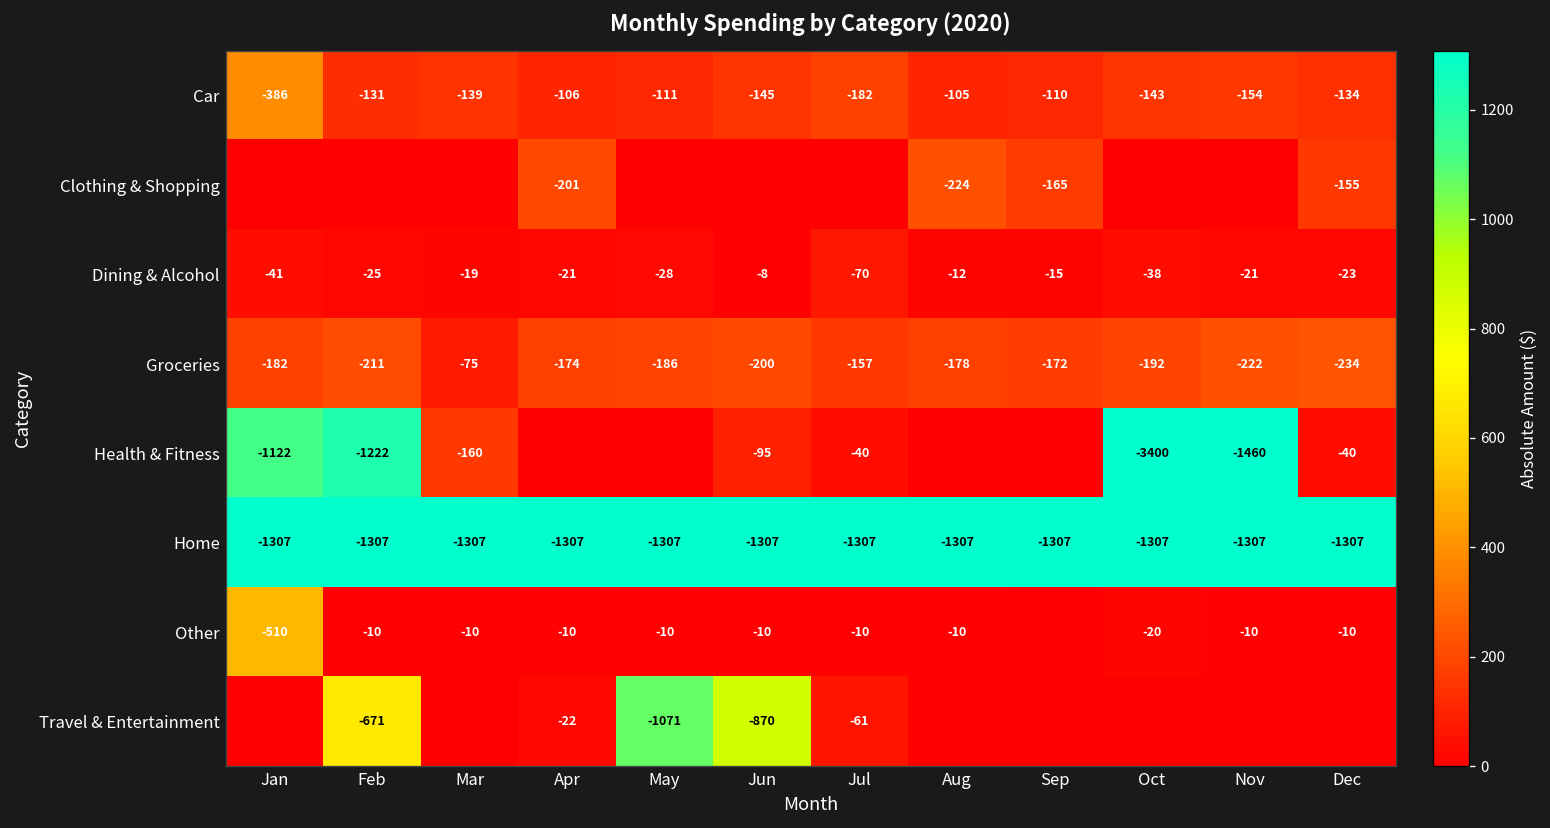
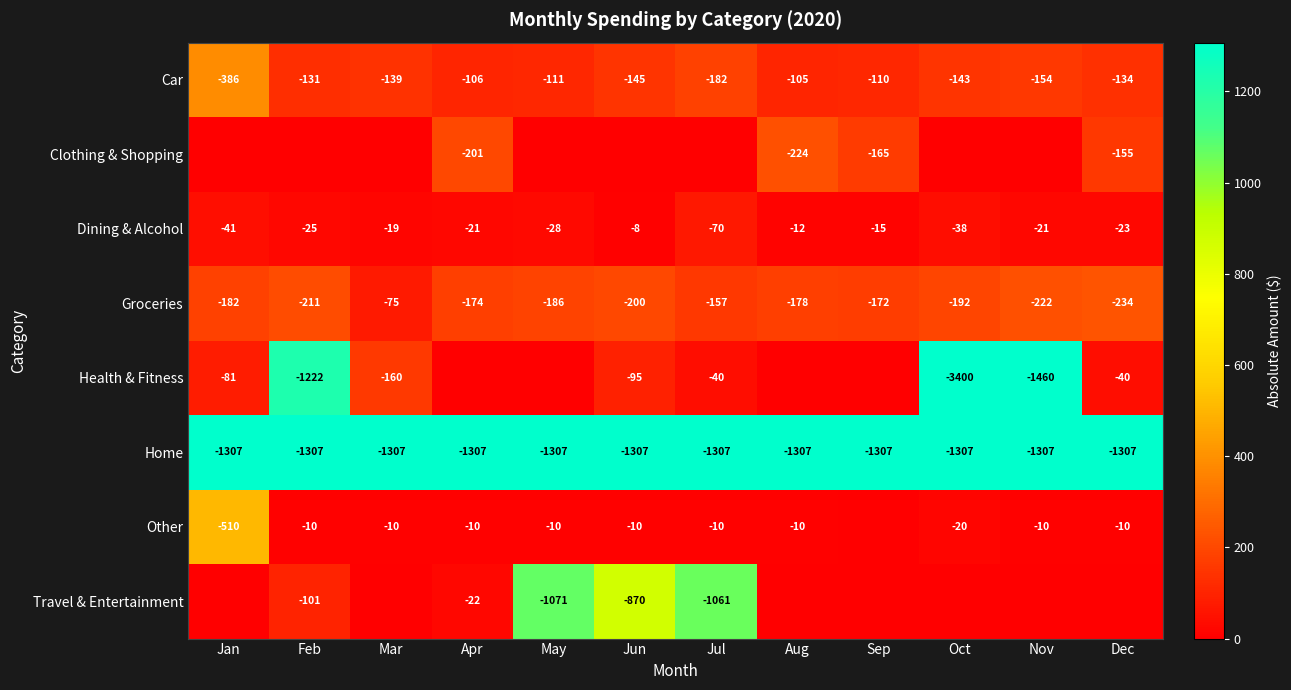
Health & Fitness, Jan: -1122 -> -81
Travel & Entertainment, Feb: -671 -> -101
Travel & Entertainment, Jul: -61 -> -1061
